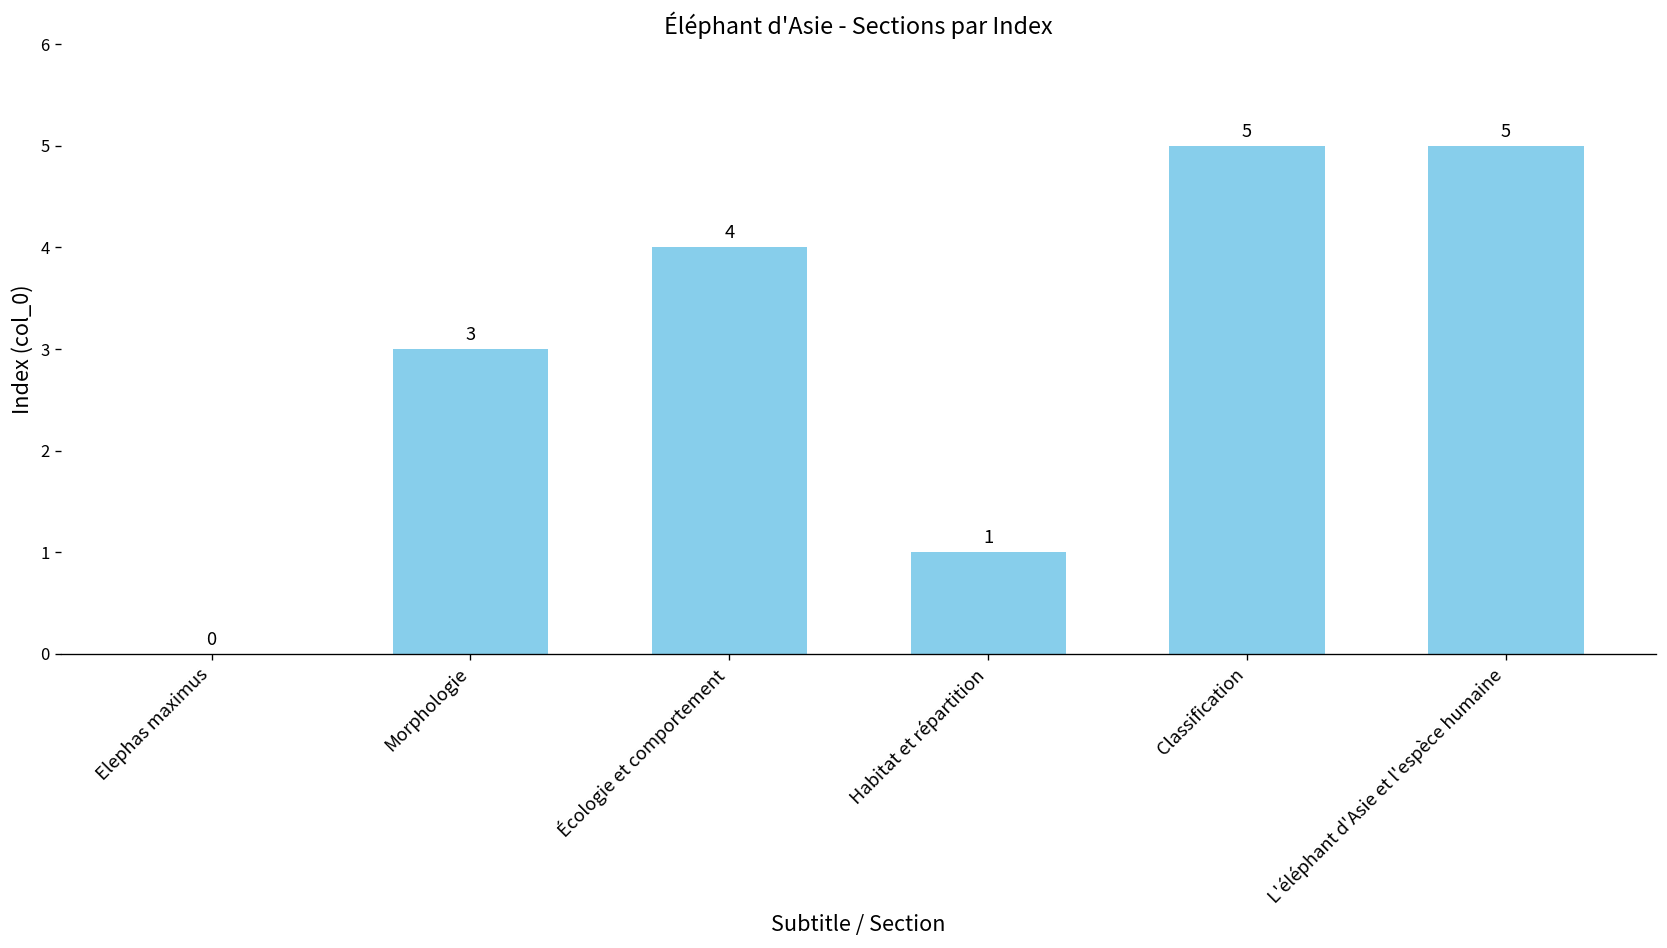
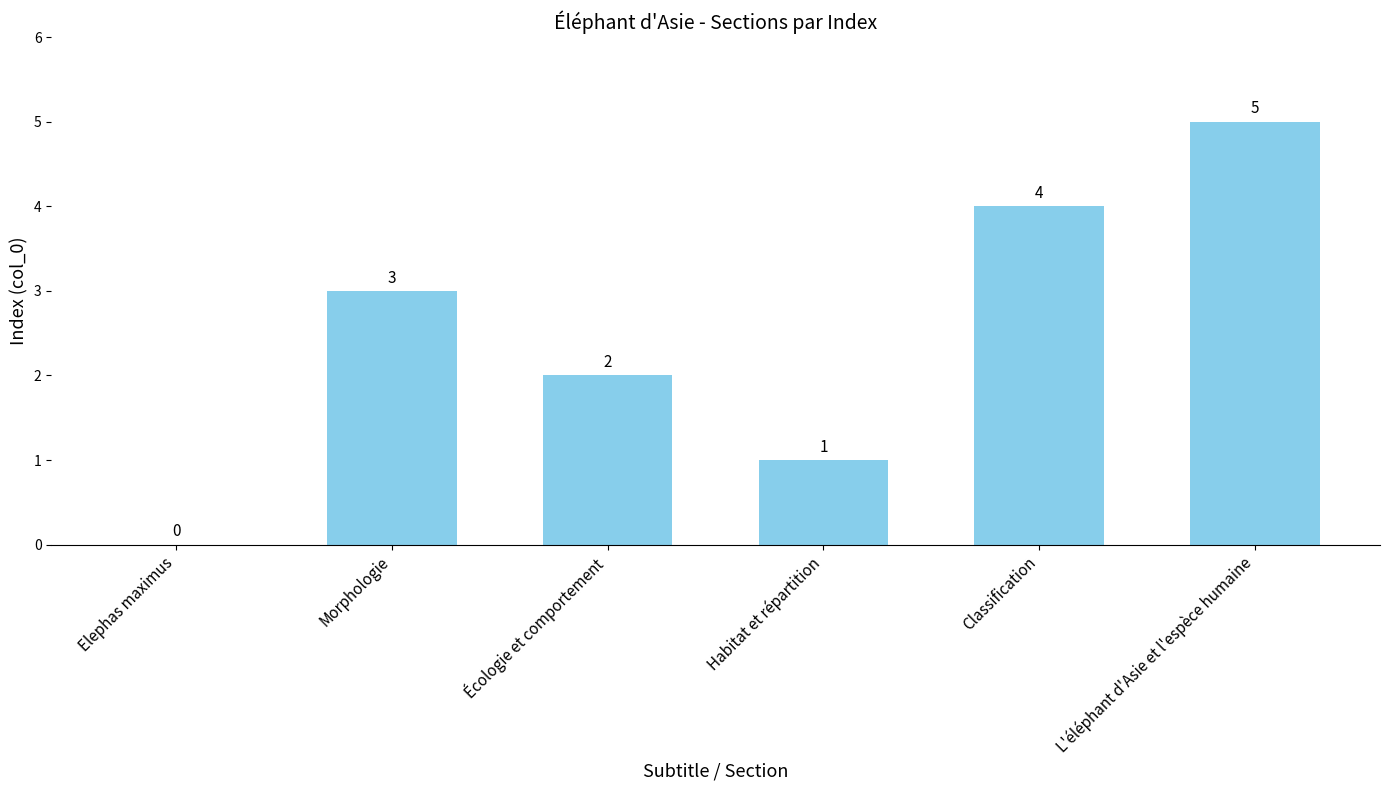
Écologie et comportement: 4 -> 2
Classification: 5 -> 4
